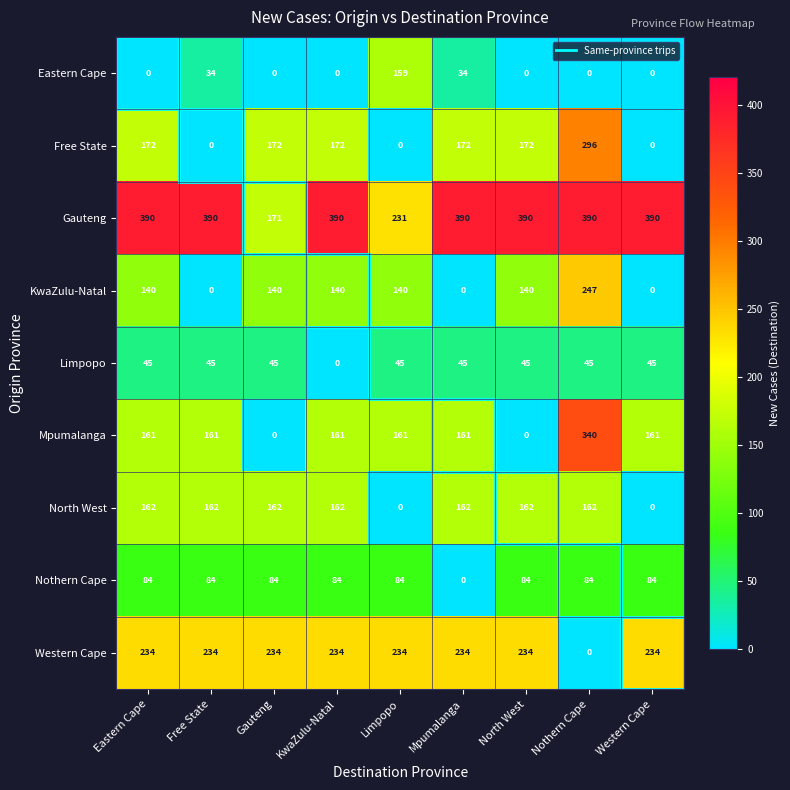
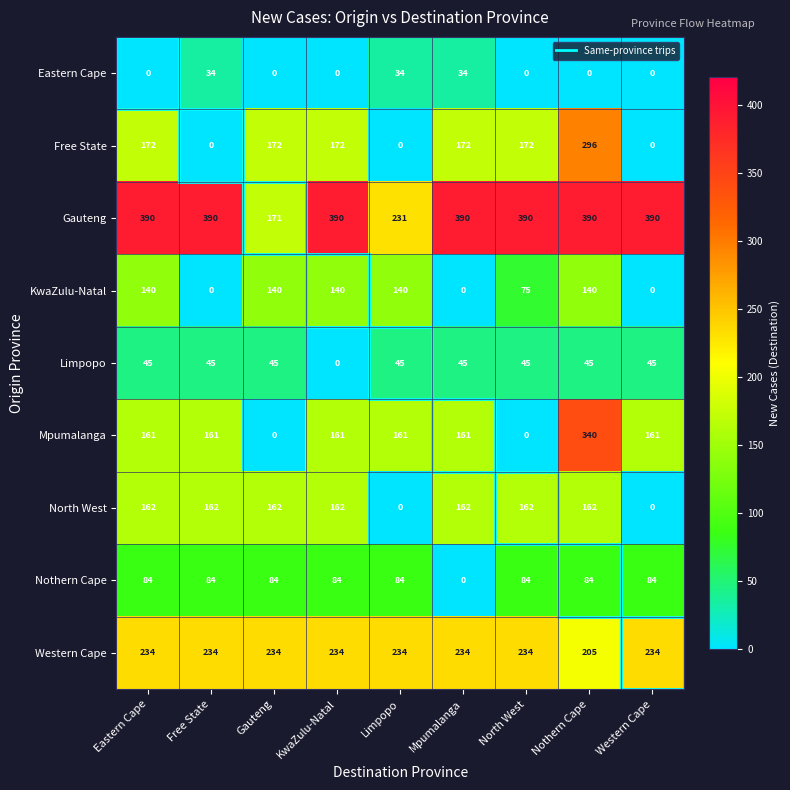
Eastern Cape, Limpopo: 159 -> 34
KwaZulu-Natal, North West: 140 -> 75
KwaZulu-Natal, Nothern Cape: 247 -> 140
Western Cape, Nothern Cape: 0 -> 205
